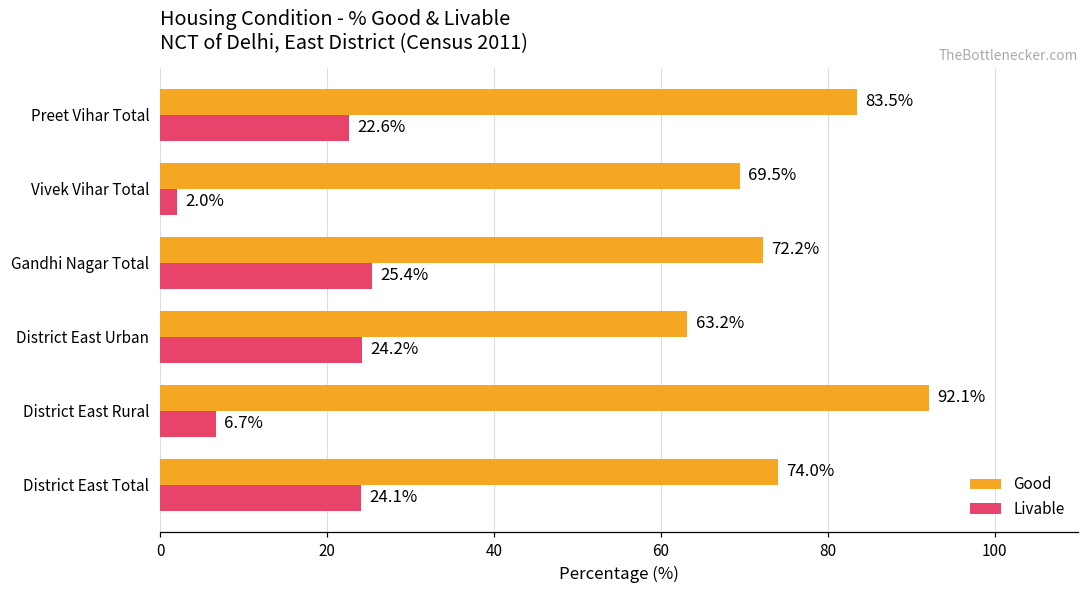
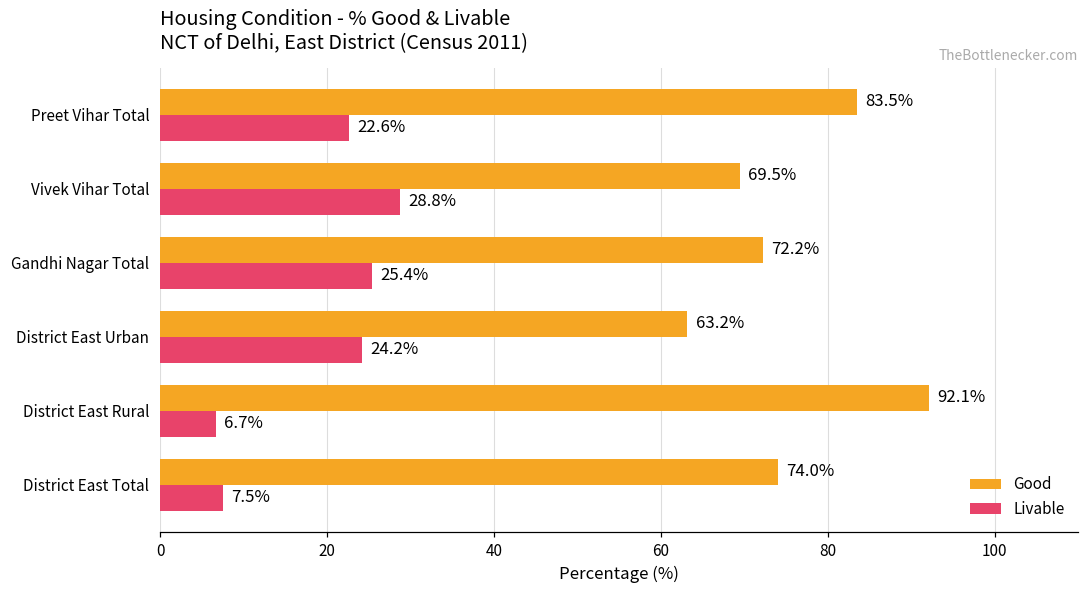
Livable, Vivek Vihar Total: 2.0% -> 28.8%
Livable, District East Total: 24.1% -> 7.5%
